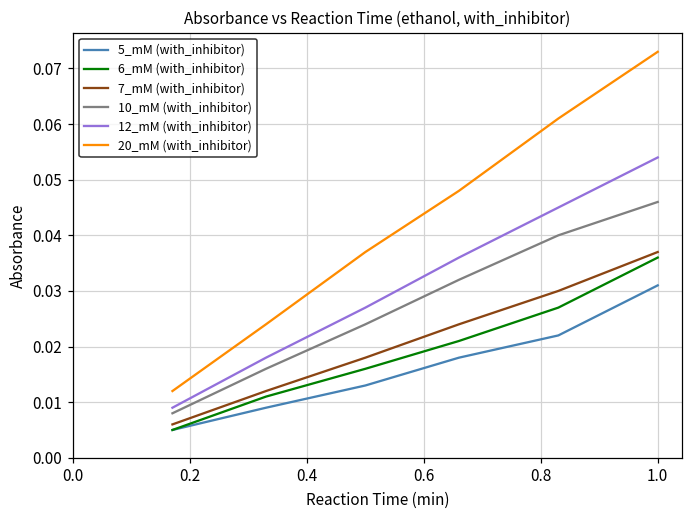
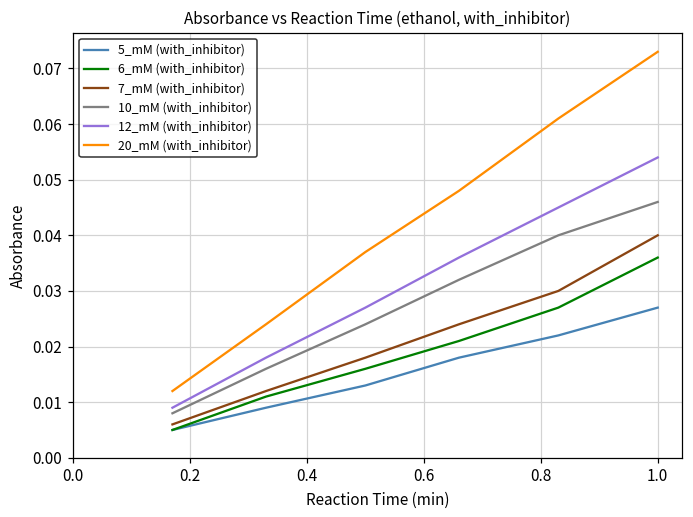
5_mM (with_inhibitor), 1.0: 0.031 -> 0.027
7_mM (with_inhibitor), 1.0: 0.037 -> 0.040
